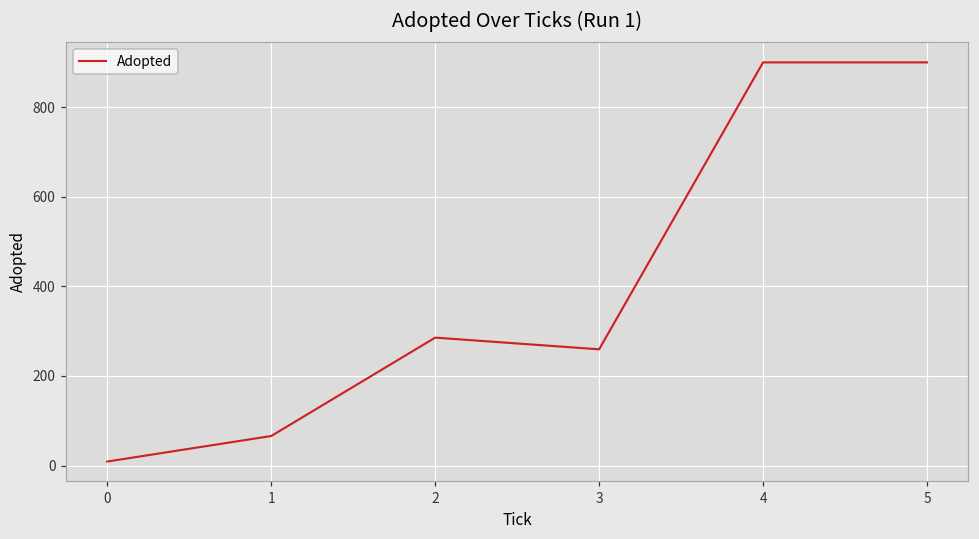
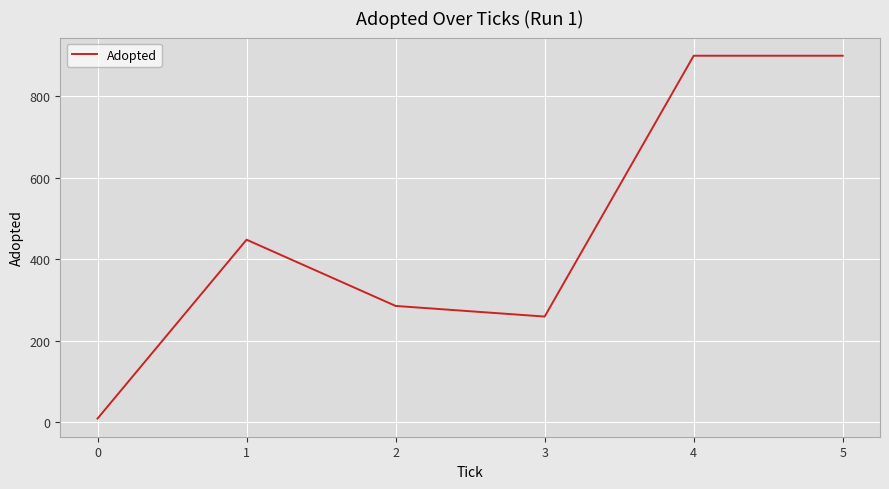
1: 70 -> 450
